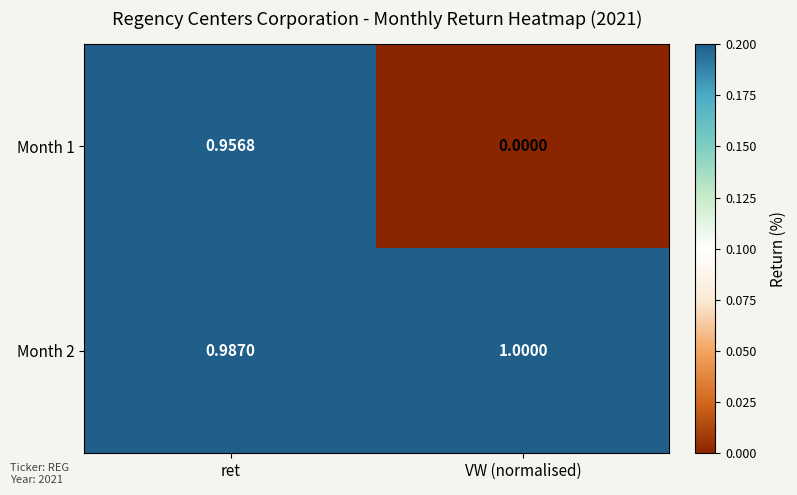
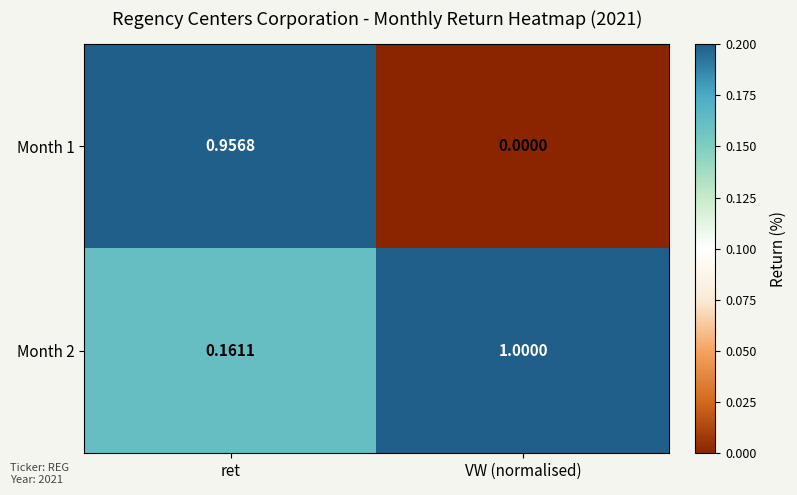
Month 2, ret: 0.9870 -> 0.1611
